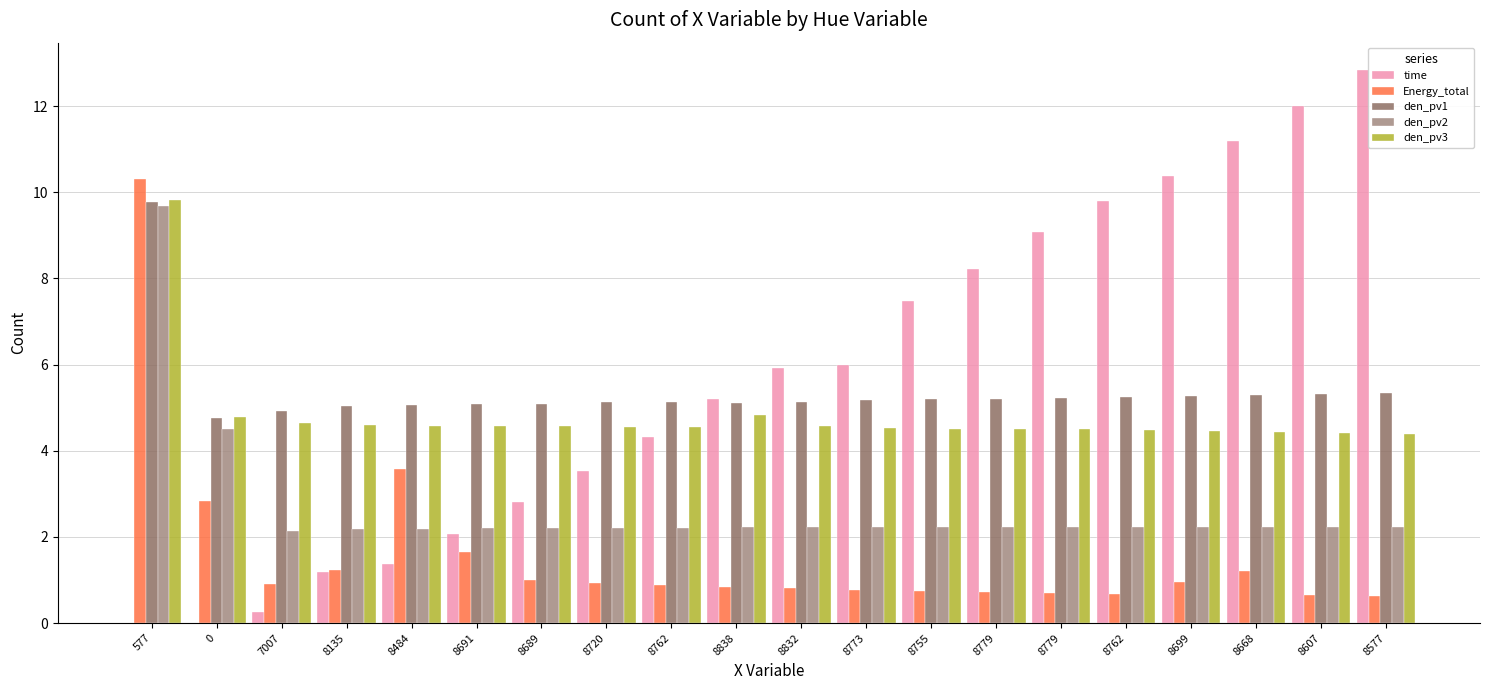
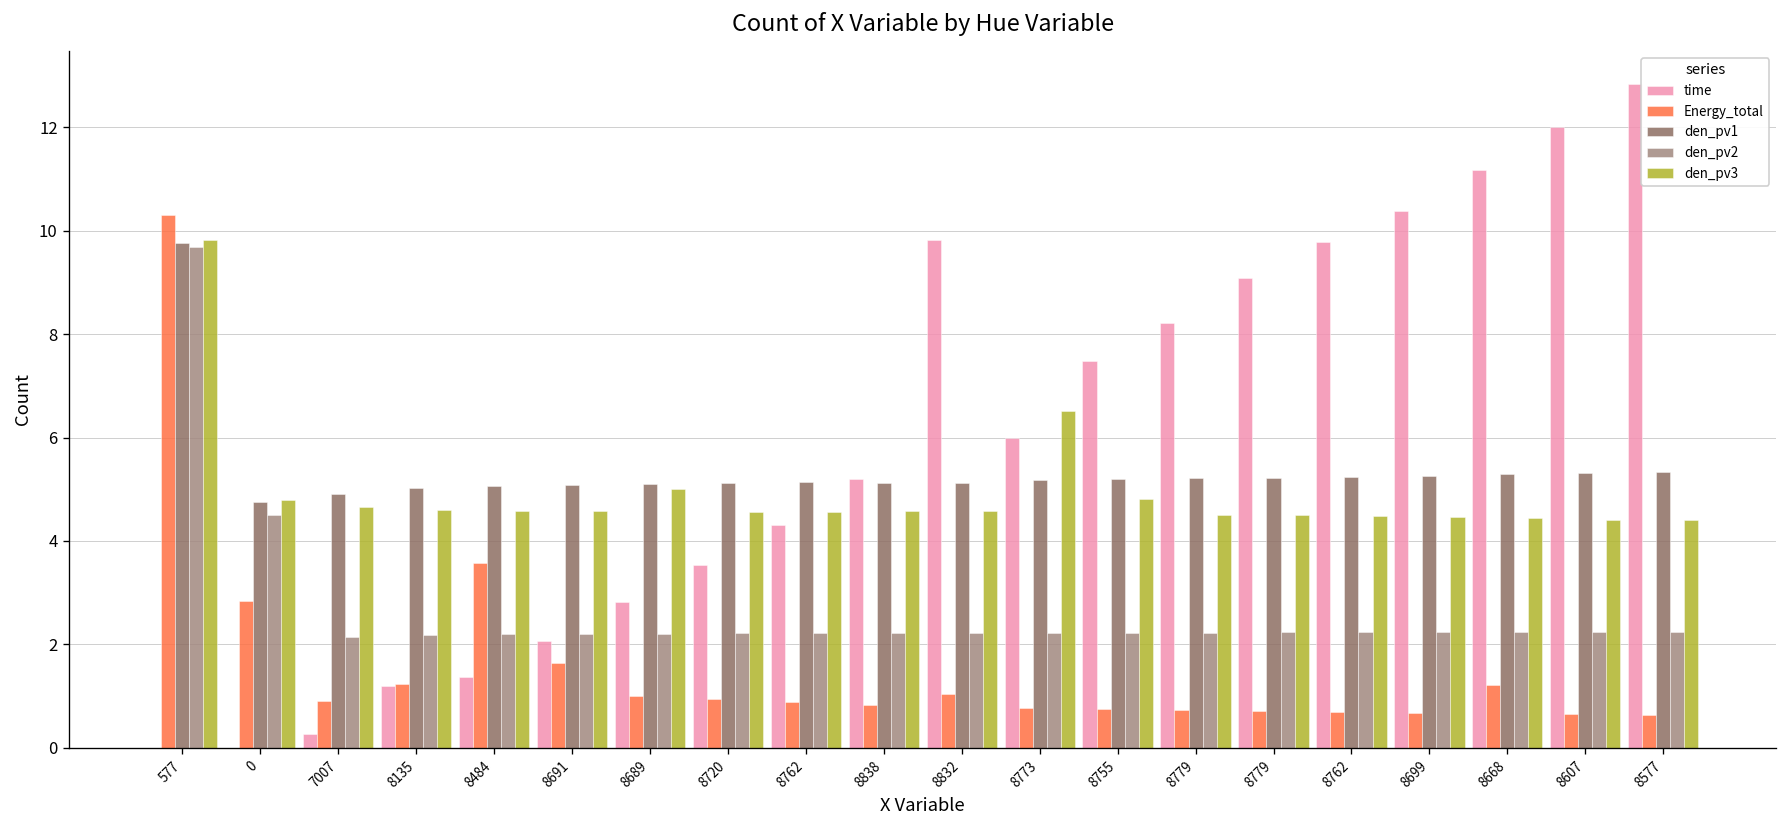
den_pv3, 8689: 4.6 -> 5.0
den_pv3, 8838: 4.8 -> 4.6
time, 8832: 5.9 -> 9.8
Energy_total, 8832: 0.8 -> 1.0
den_pv3, 8773: 4.5 -> 6.5
den_pv3, 8755: 4.5 -> 4.8
Energy_total, 8699: 1.0 -> 0.7
